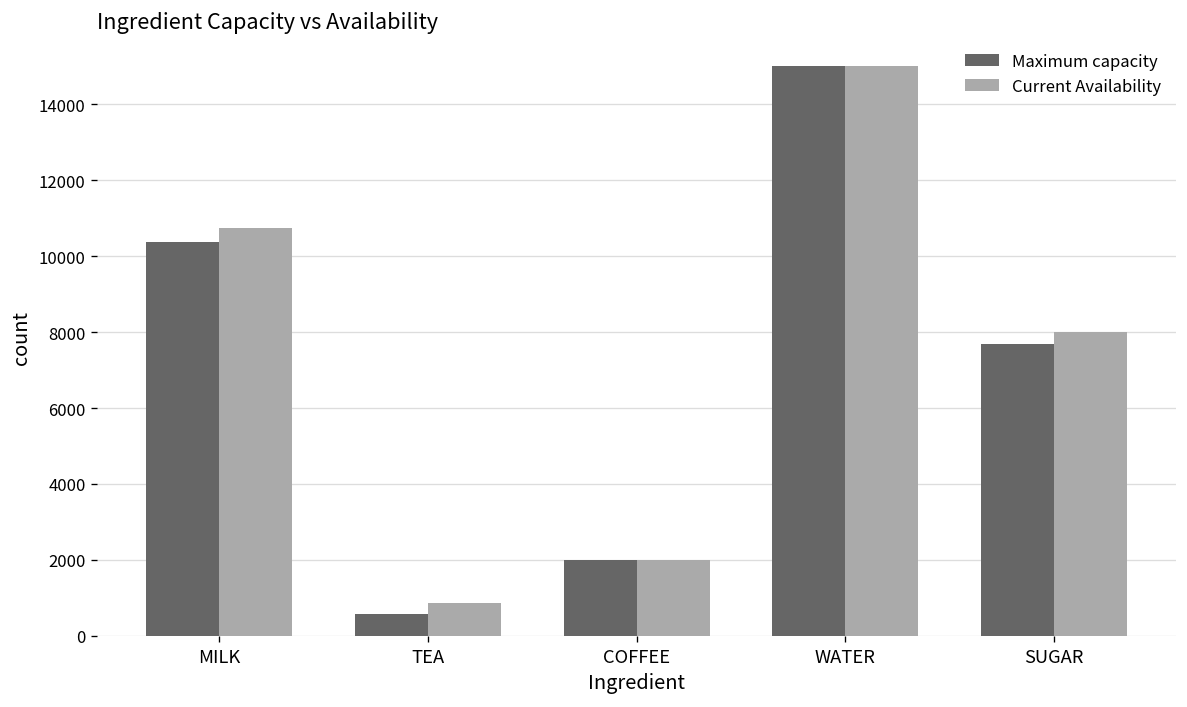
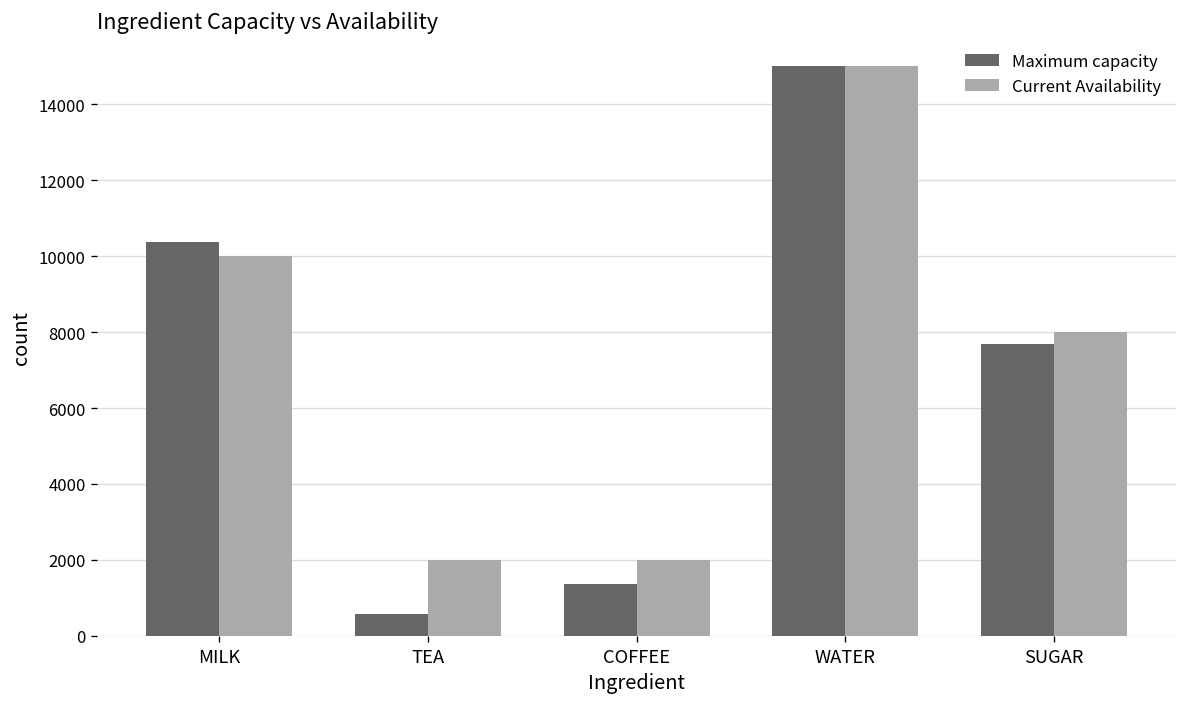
Current Availability, MILK: 10700 -> 10000
Current Availability, TEA: 900 -> 2000
Maximum capacity, COFFEE: 2000 -> 1400
